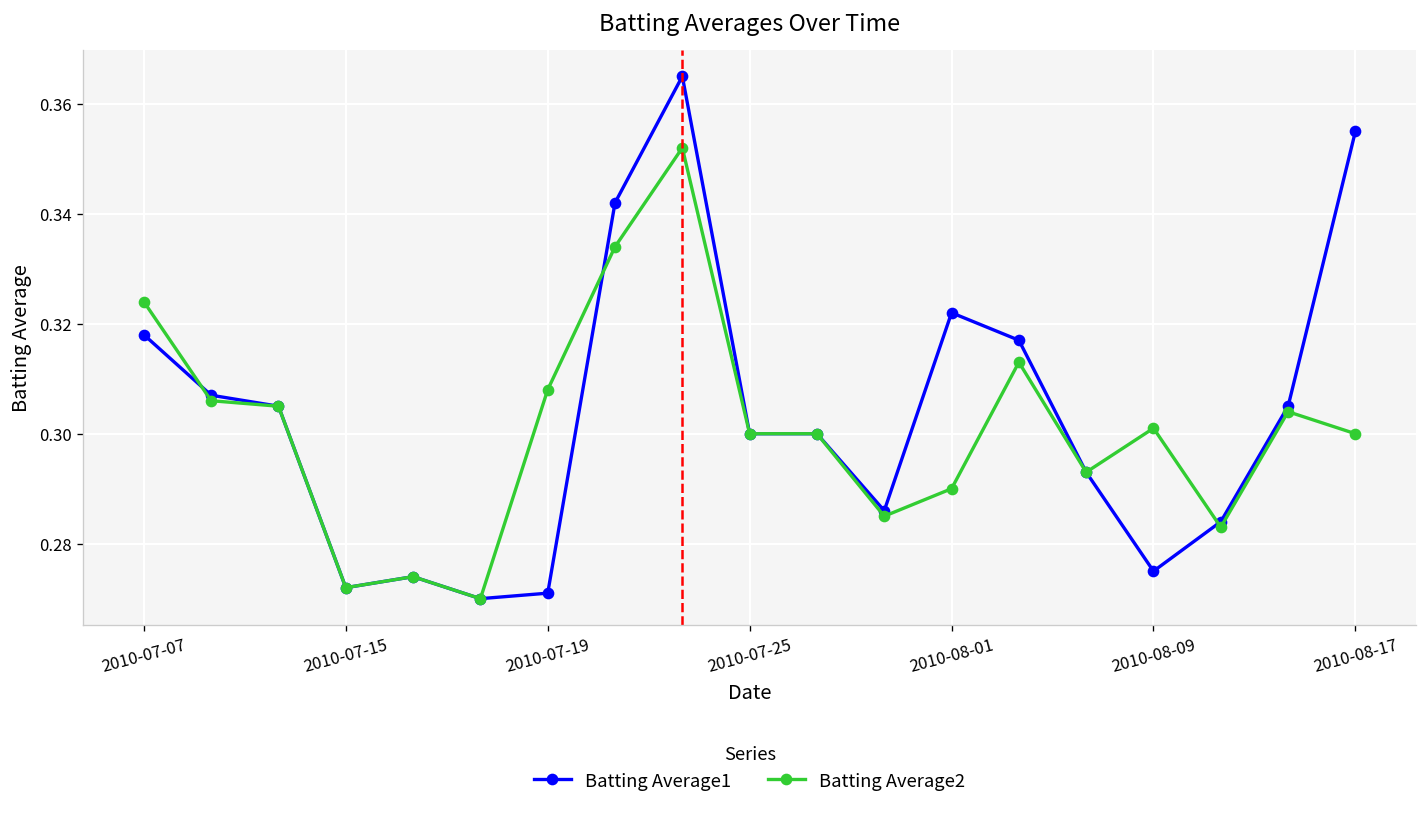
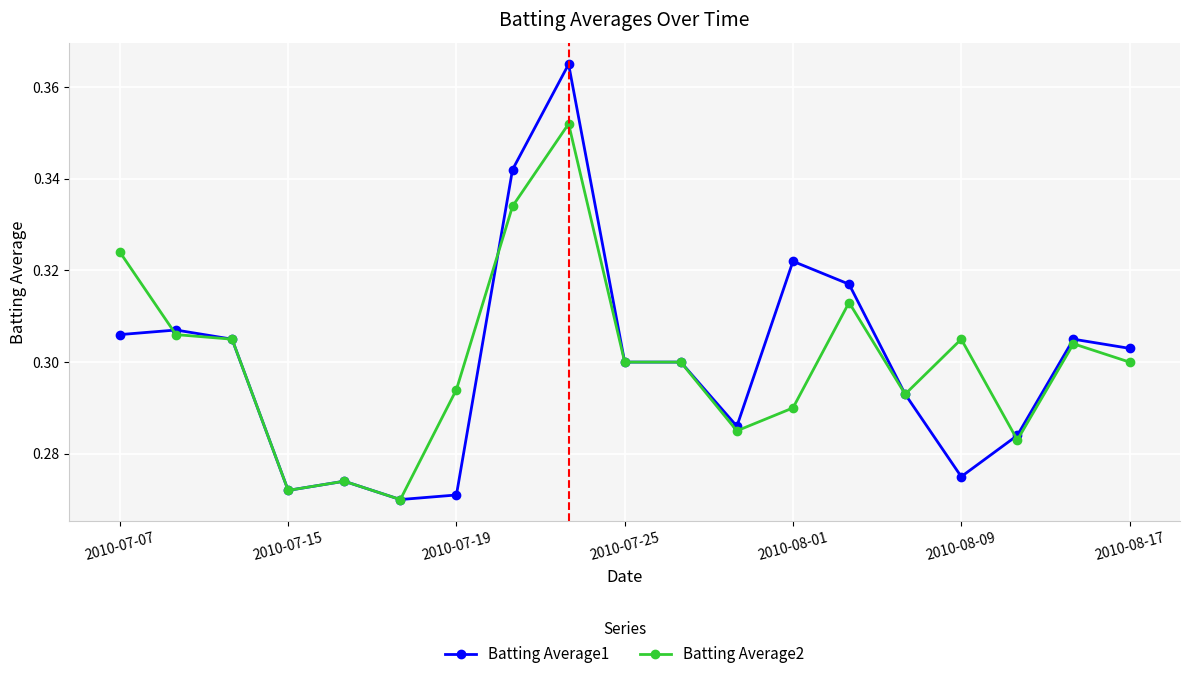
Batting Average1, 2010-07-07: 0.318 -> 0.306
Batting Average2, 2010-07-19: 0.308 -> 0.294
Batting Average2, 2010-08-09: 0.301 -> 0.305
Batting Average1, 2010-08-17: 0.355 -> 0.303
